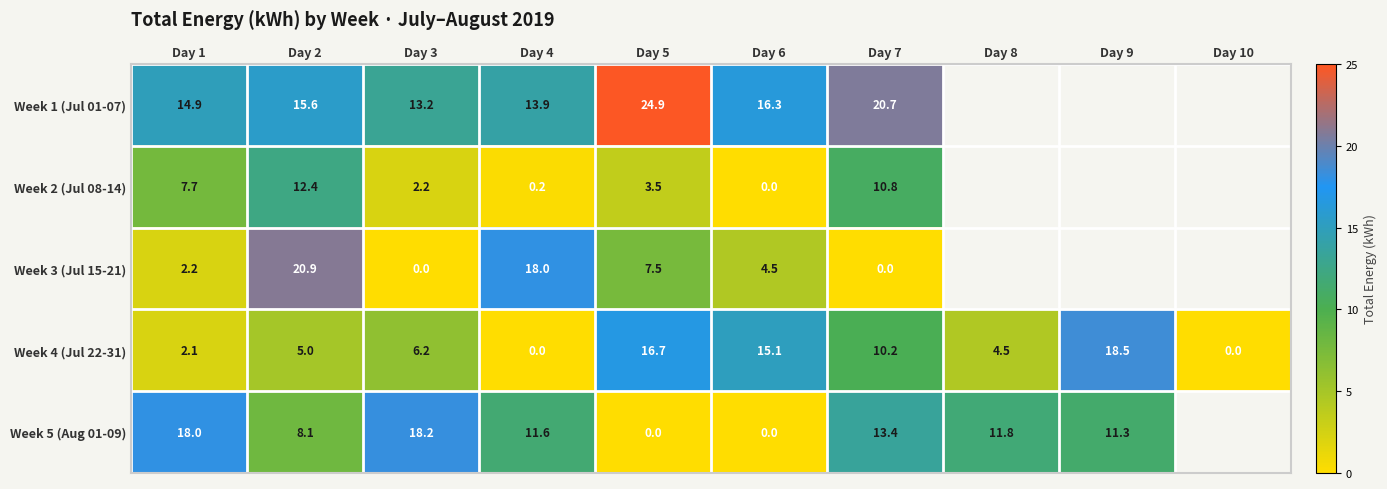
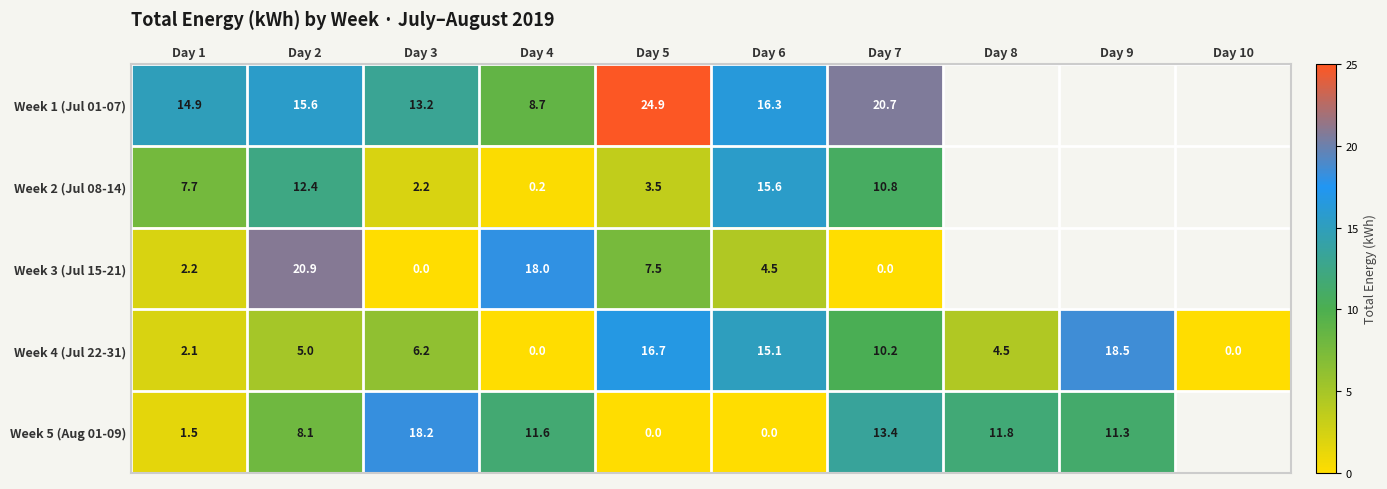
Week 1 (Jul 01-07), Day 4: 13.9 -> 8.7
Week 2 (Jul 08-14), Day 6: 0.0 -> 15.6
Week 5 (Aug 01-09), Day 1: 18.0 -> 1.5
